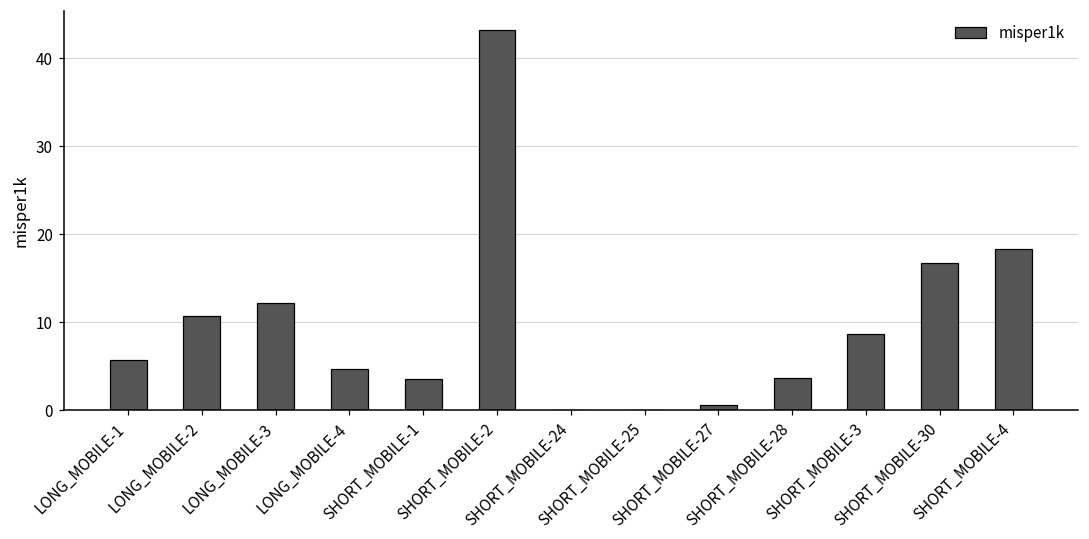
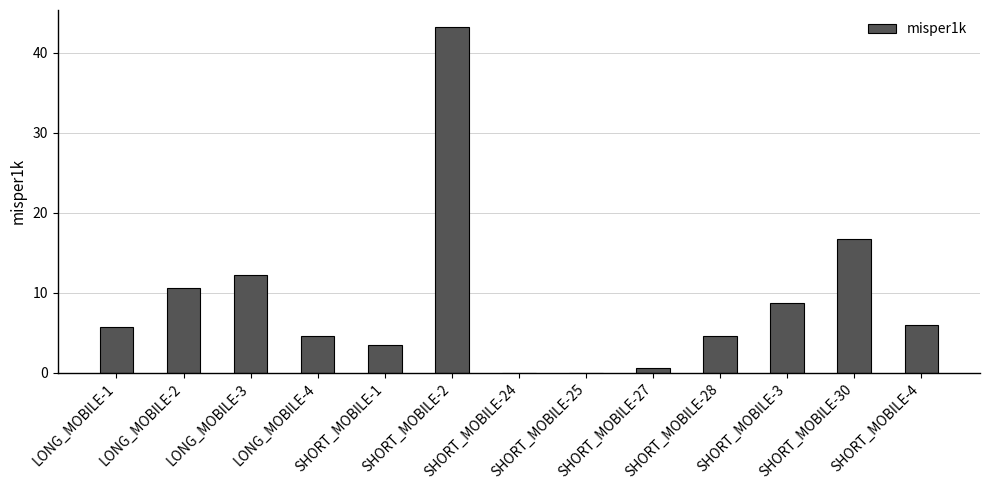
SHORT_MOBILE-28: 4 -> 5
SHORT_MOBILE-4: 18 -> 6
